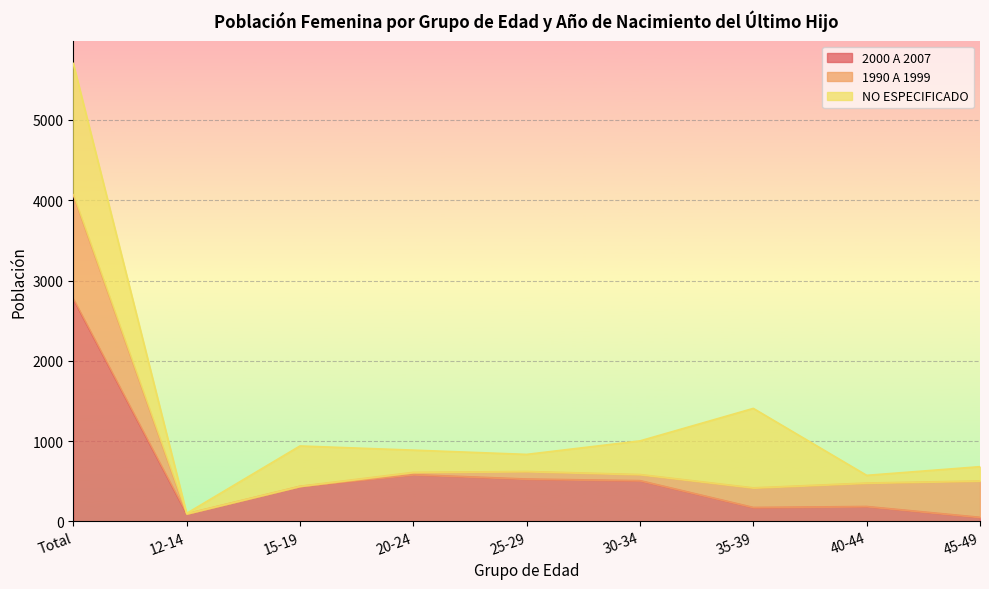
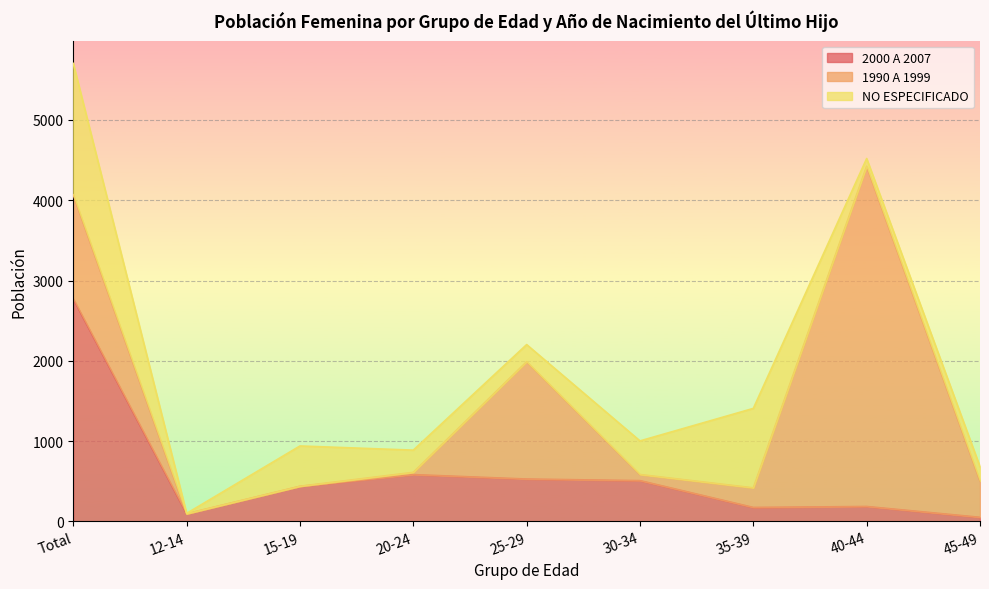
1990 A 1999, 25-29: 100 -> 1500
1990 A 1999, 40-44: 300 -> 4200
